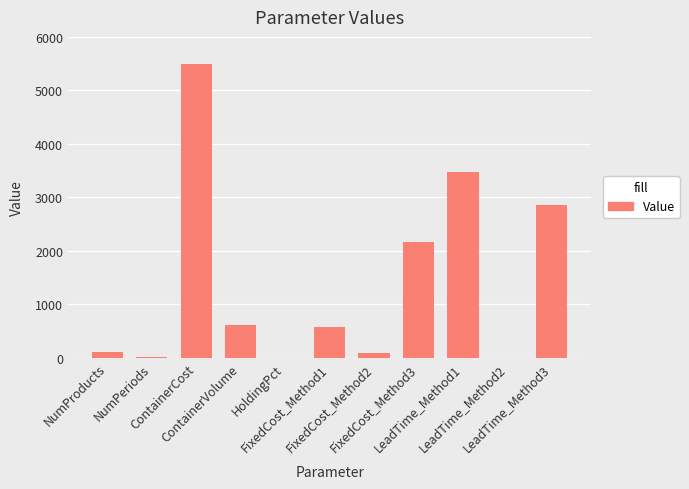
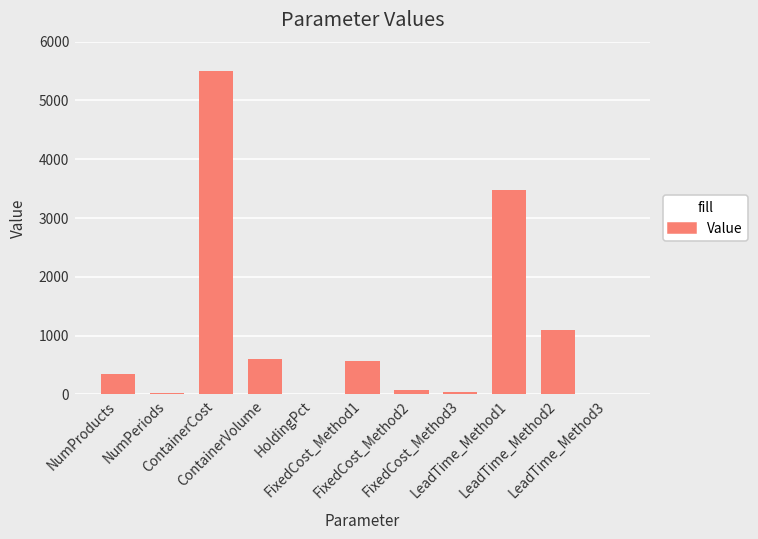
NumProducts: 100 -> 400
FixedCost_Method3: 2200 -> 100
LeadTime_Method2: 0 -> 1100
LeadTime_Method3: 2900 -> 0
